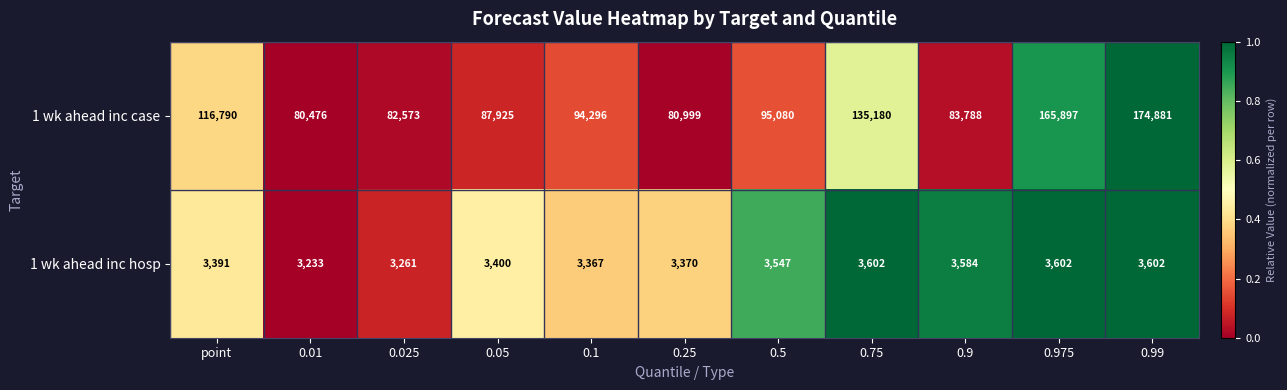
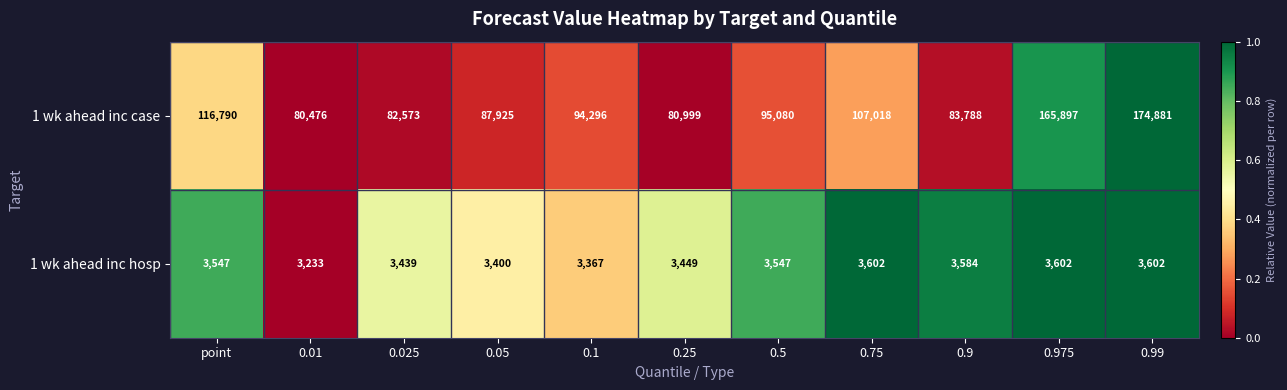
1 wk ahead inc case, 0.75: 135,180 -> 107,018
1 wk ahead inc hosp, point: 3,391 -> 3,547
1 wk ahead inc hosp, 0.025: 3,261 -> 3,439
1 wk ahead inc hosp, 0.25: 3,370 -> 3,449
